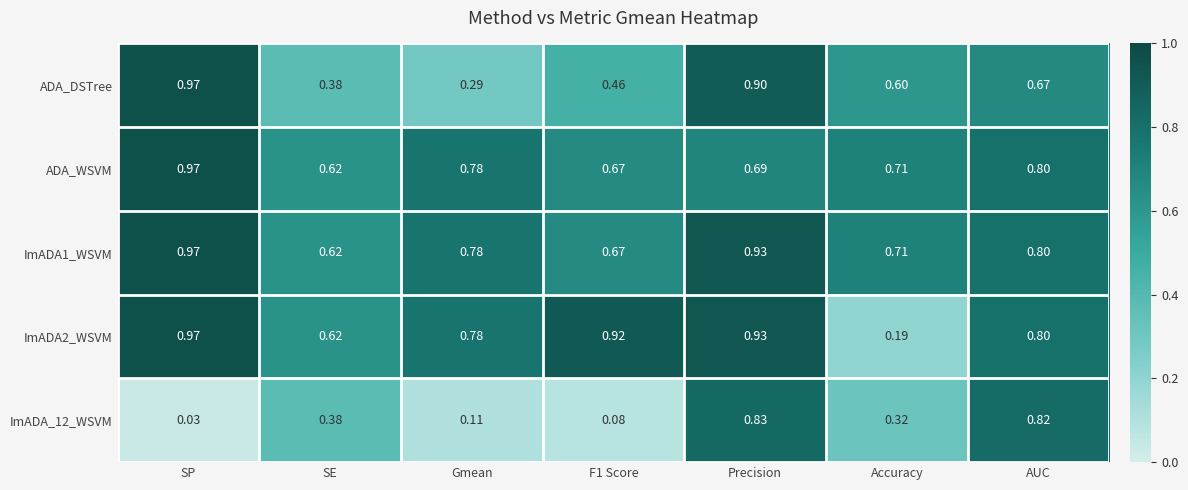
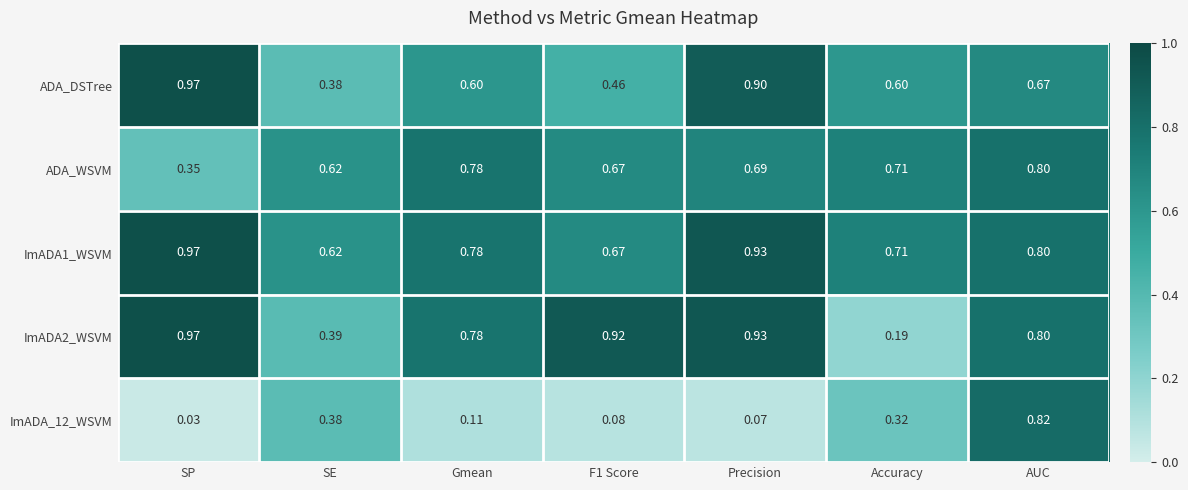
ADA_DSTree, Gmean: 0.29 -> 0.60
ADA_WSVM, SP: 0.97 -> 0.35
ImADA2_WSVM, SE: 0.62 -> 0.39
ImADA_12_WSVM, Precision: 0.83 -> 0.07
